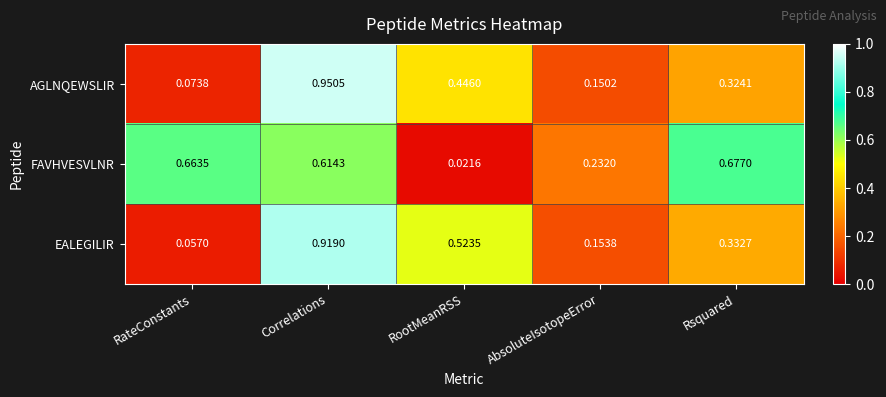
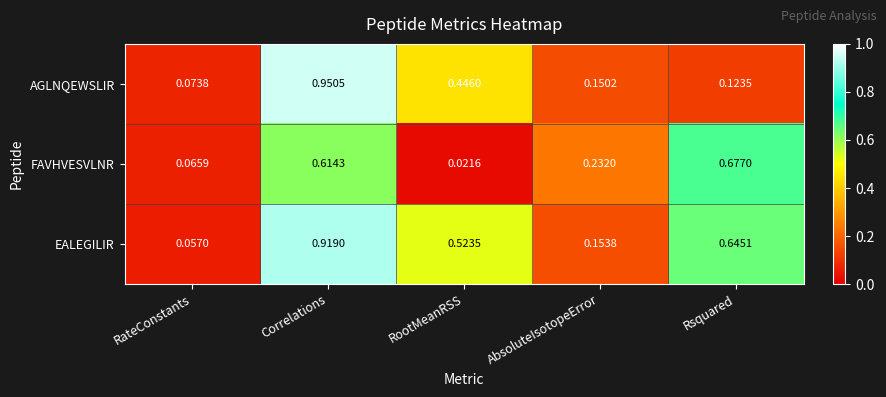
AGLNQEWSLIR, Rsquared: 0.3241 -> 0.1235
FAVHVESVLNR, RateConstants: 0.6635 -> 0.0659
EALEGILIR, Rsquared: 0.3327 -> 0.6451
